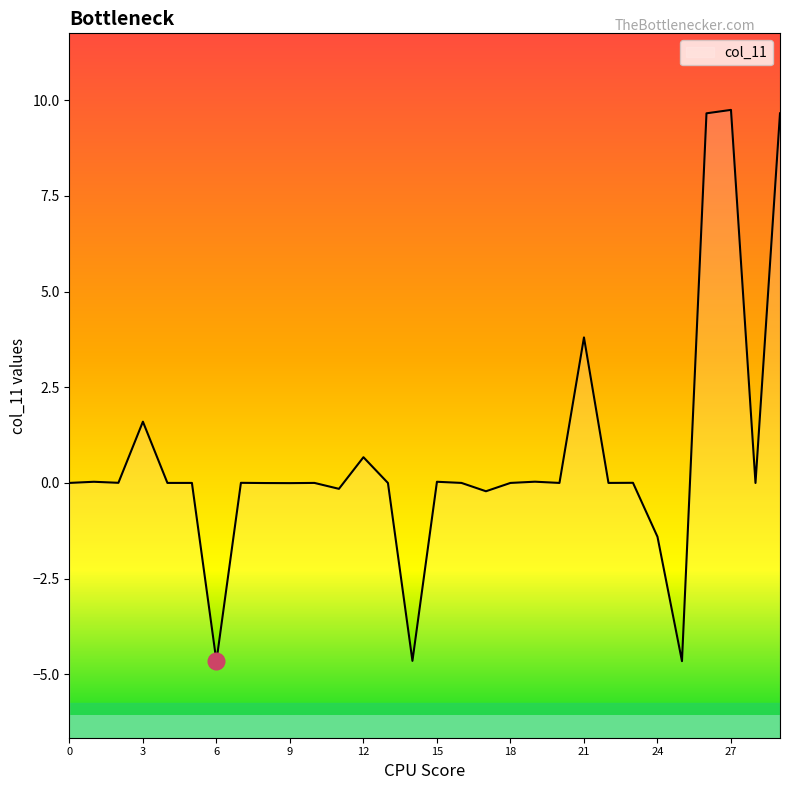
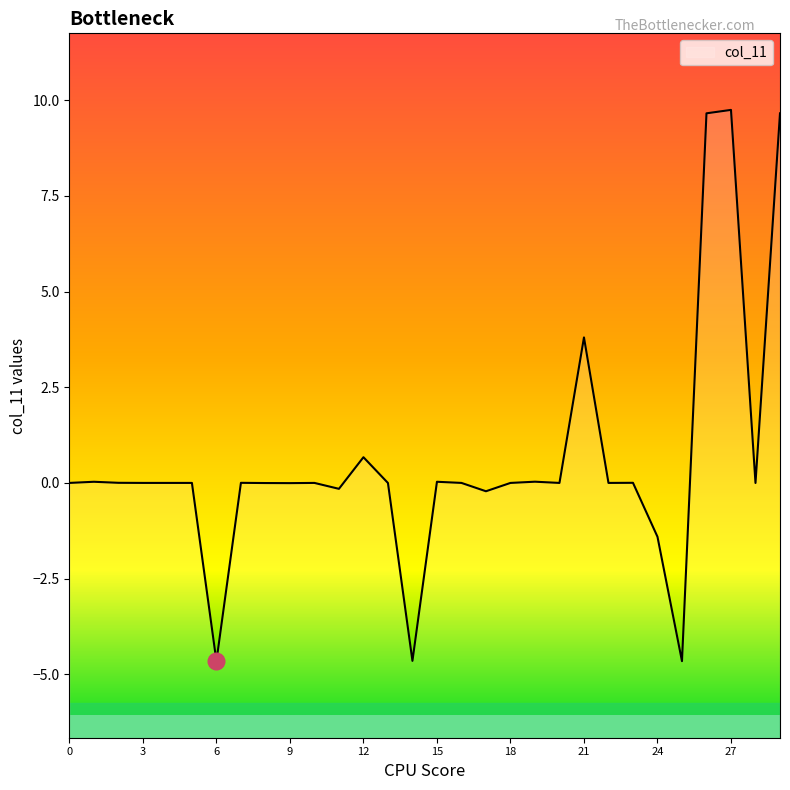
col_11, 3: 1.6 -> 0.0
